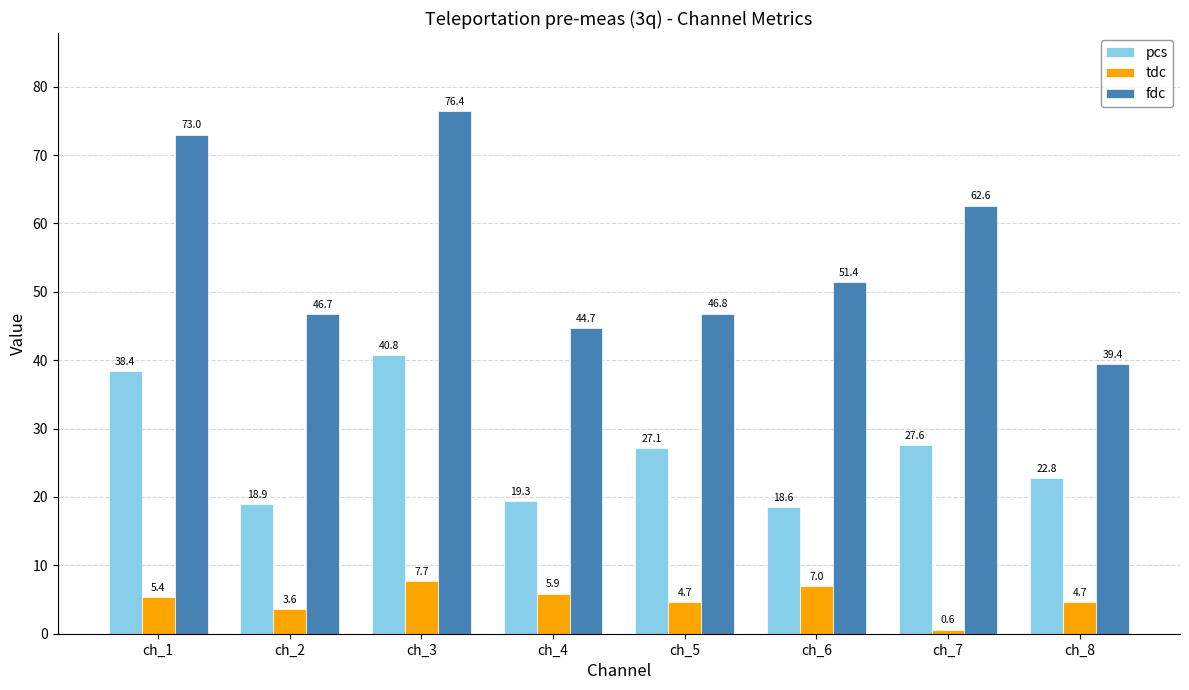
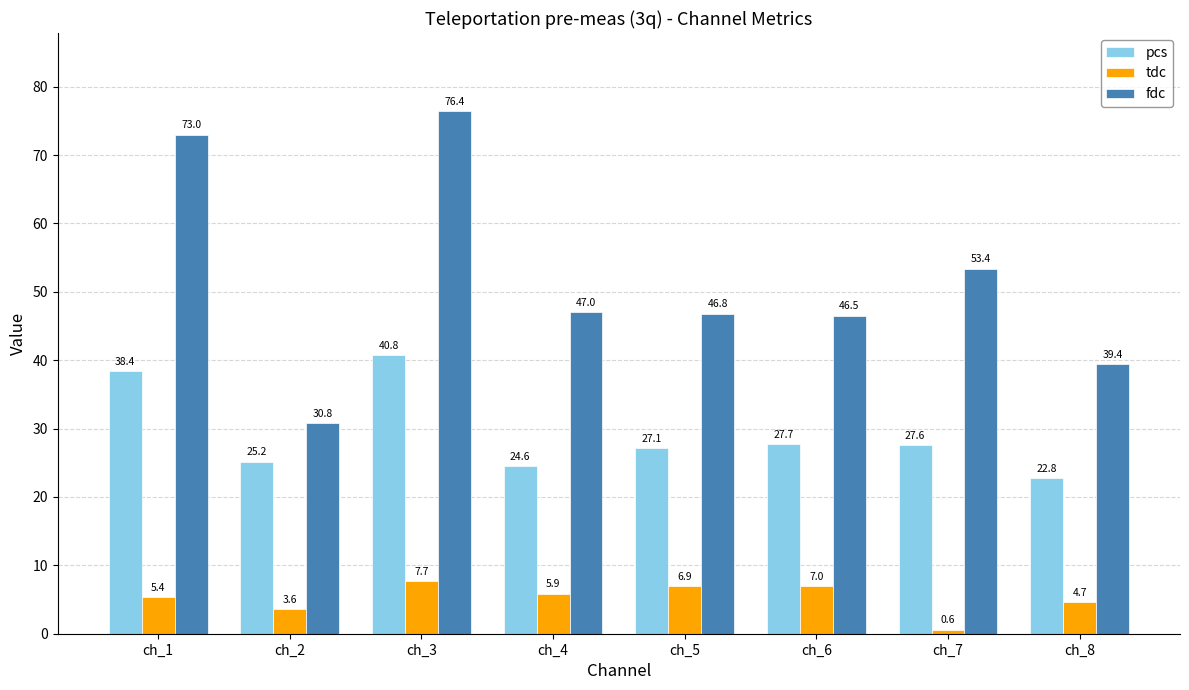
pcs, ch_2: 18.9 -> 25.2
fdc, ch_2: 46.7 -> 30.8
pcs, ch_4: 19.3 -> 24.6
fdc, ch_4: 44.7 -> 47.0
tdc, ch_5: 4.7 -> 6.9
pcs, ch_6: 18.6 -> 27.7
fdc, ch_6: 51.4 -> 46.5
fdc, ch_7: 62.6 -> 53.4
